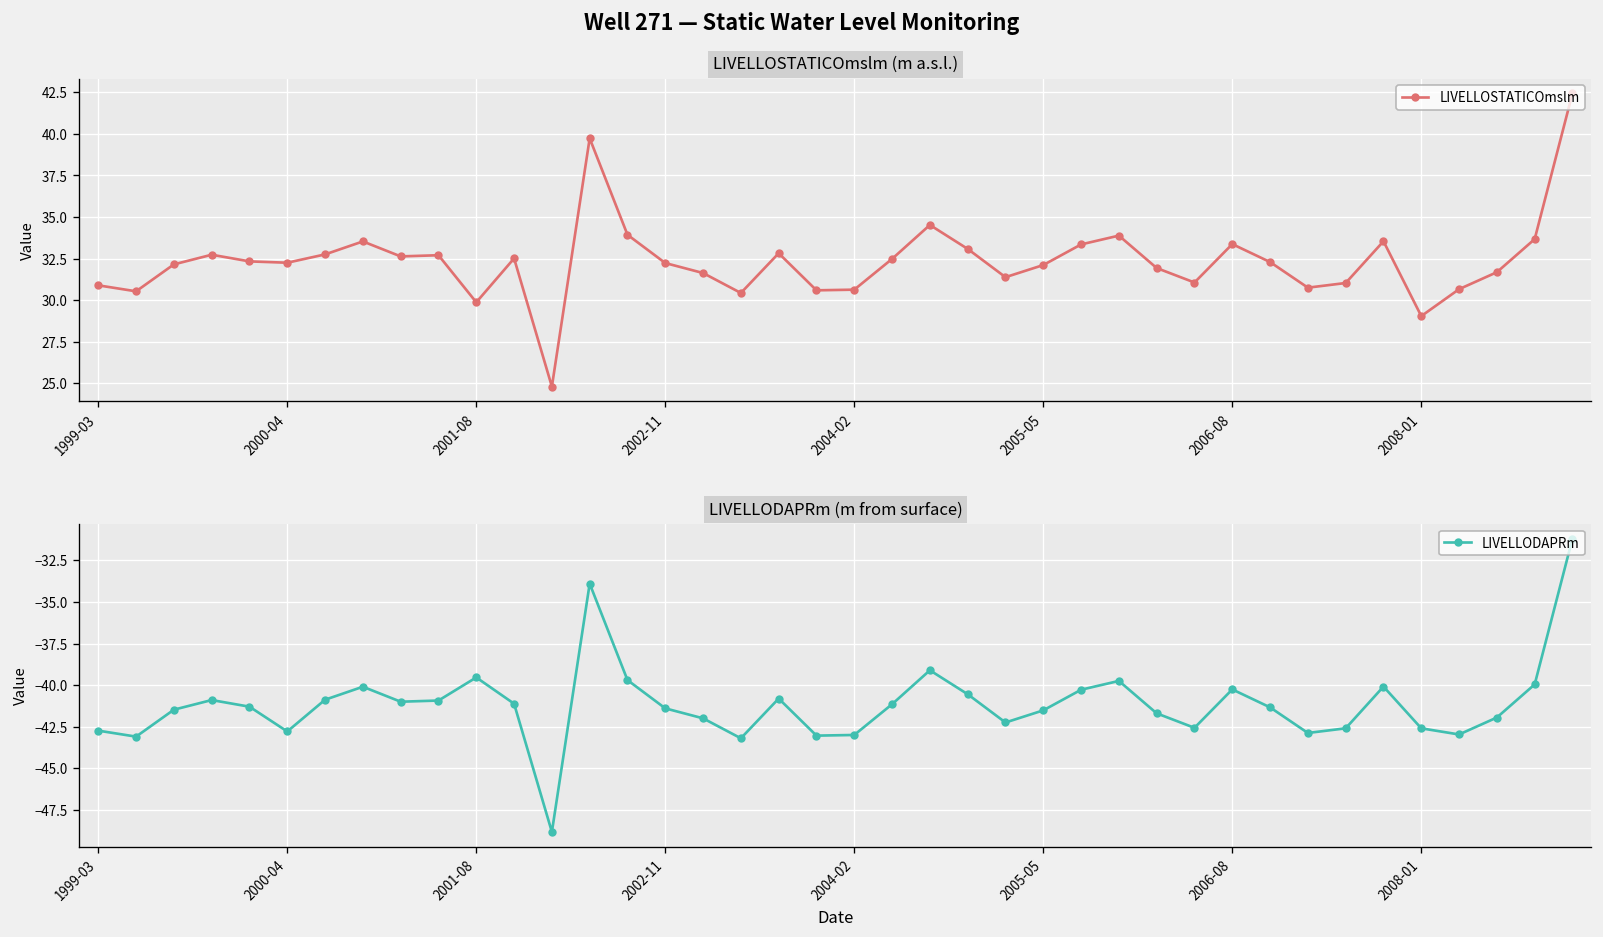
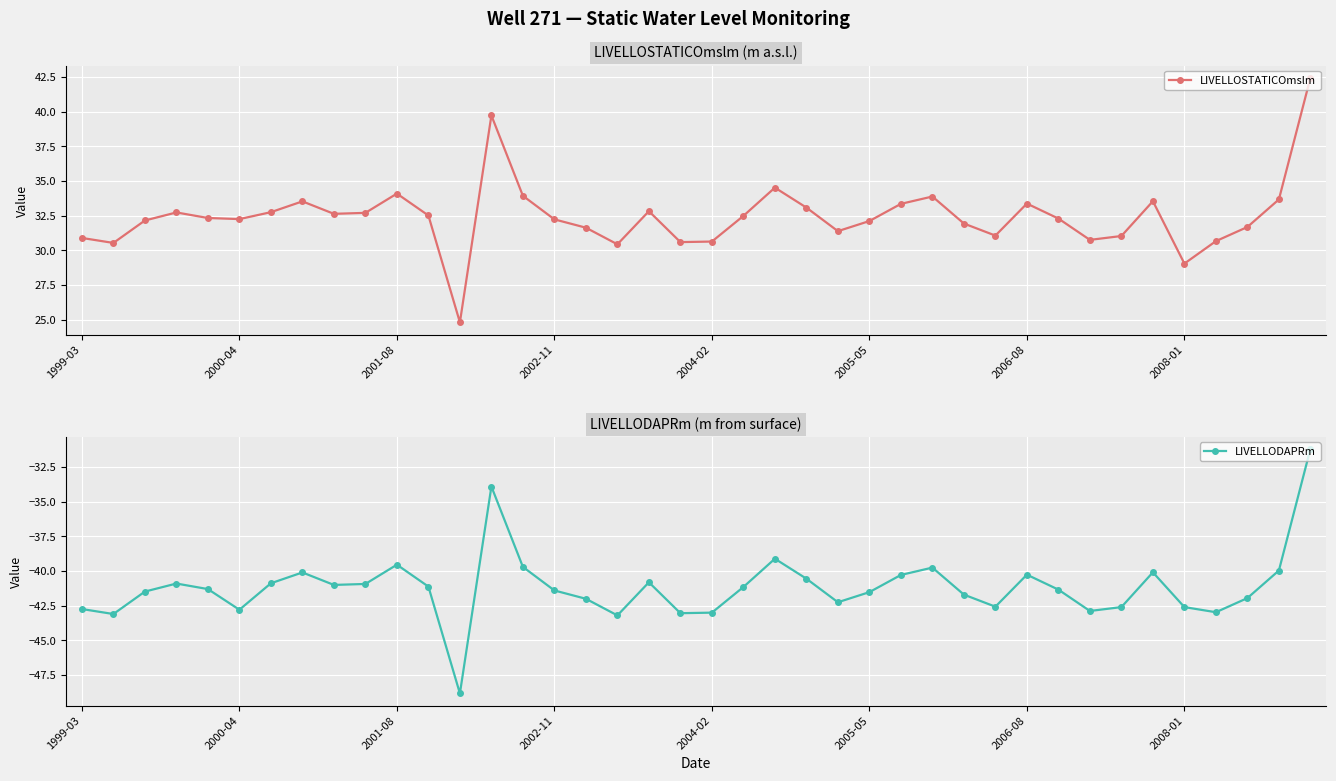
LIVELLOSTATICOmslm (m a.s.l.), 2001-08: 29.9 -> 34.1
